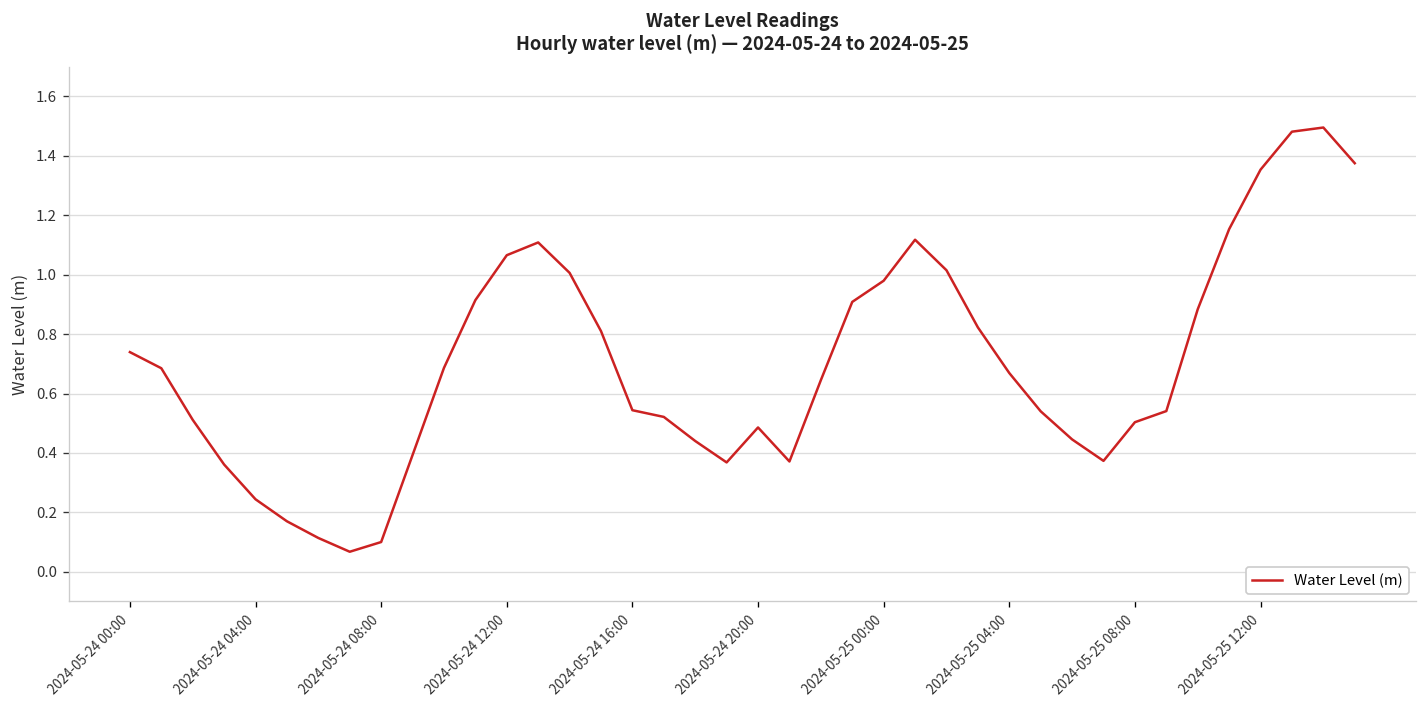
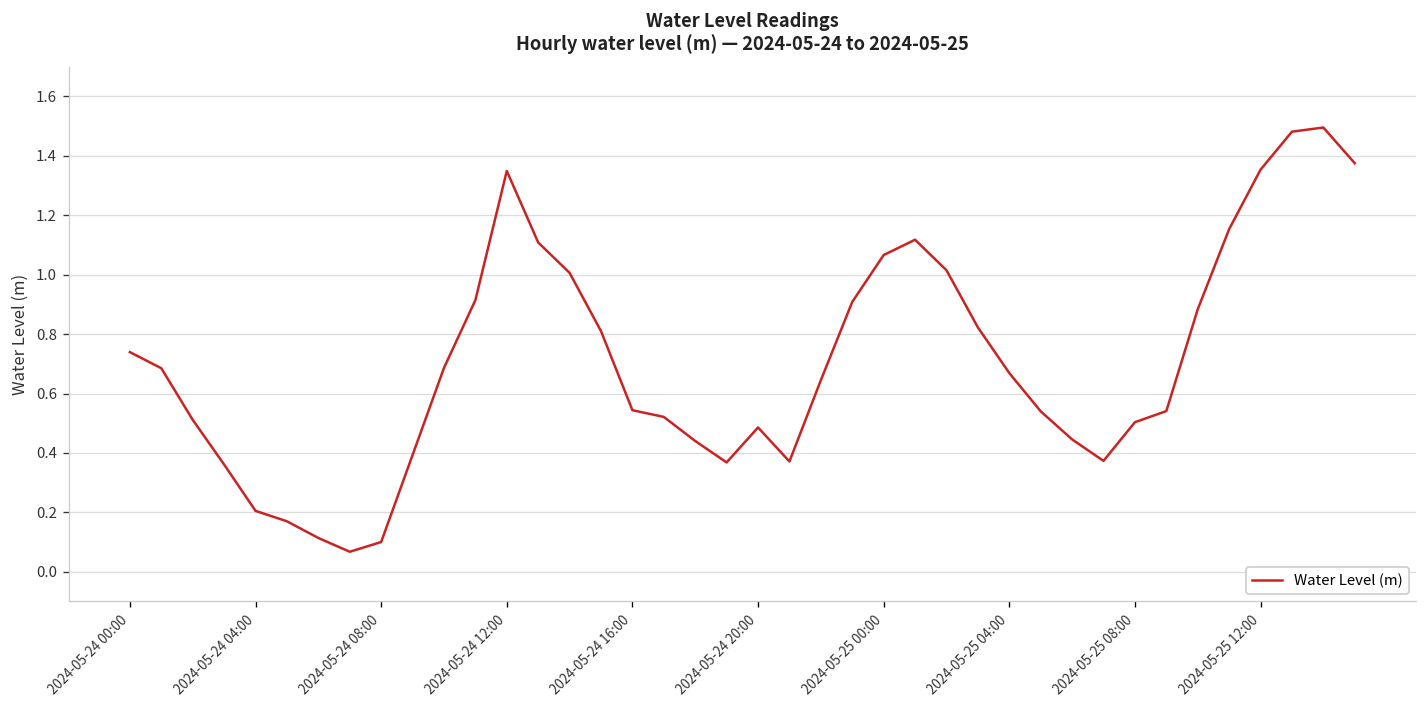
2024-05-24 04:00: 0.24 -> 0.20
2024-05-24 12:00: 1.07 -> 1.35
2024-05-25 00:00: 0.98 -> 1.07
